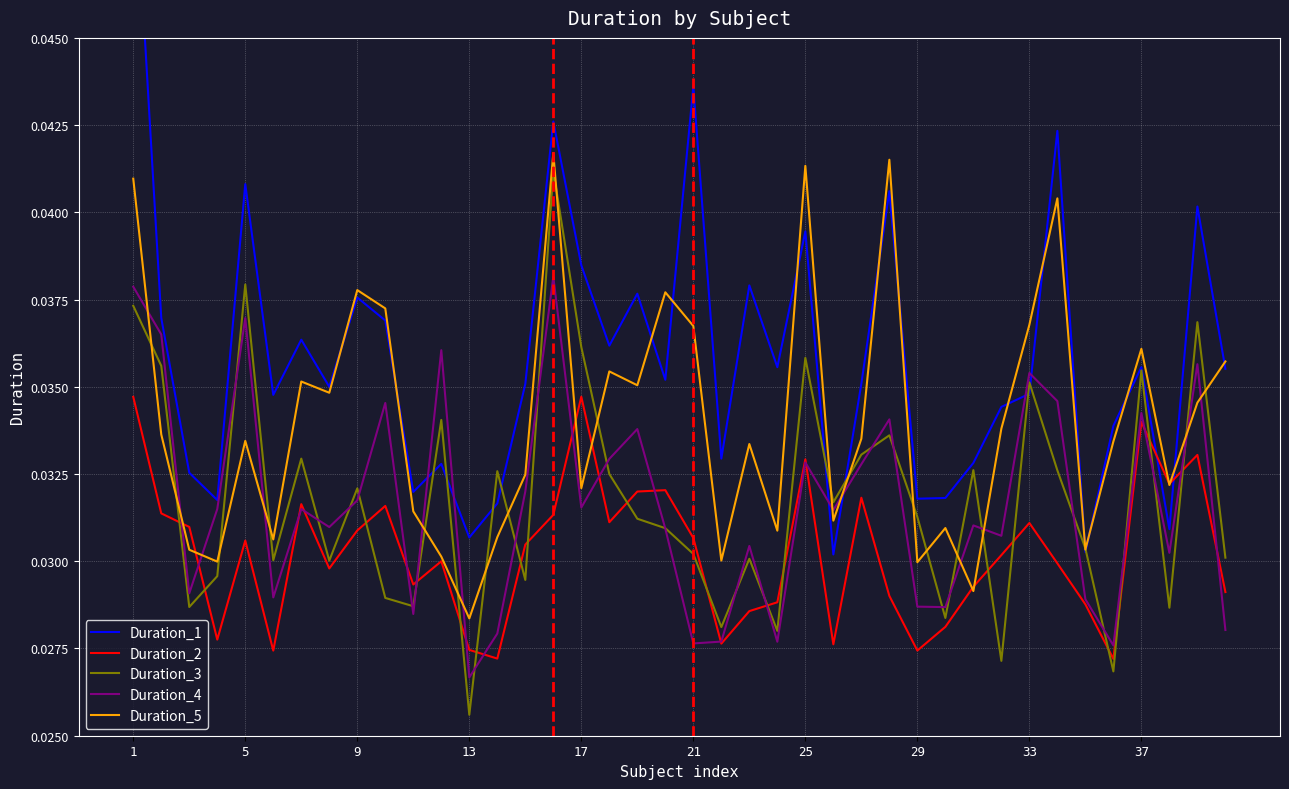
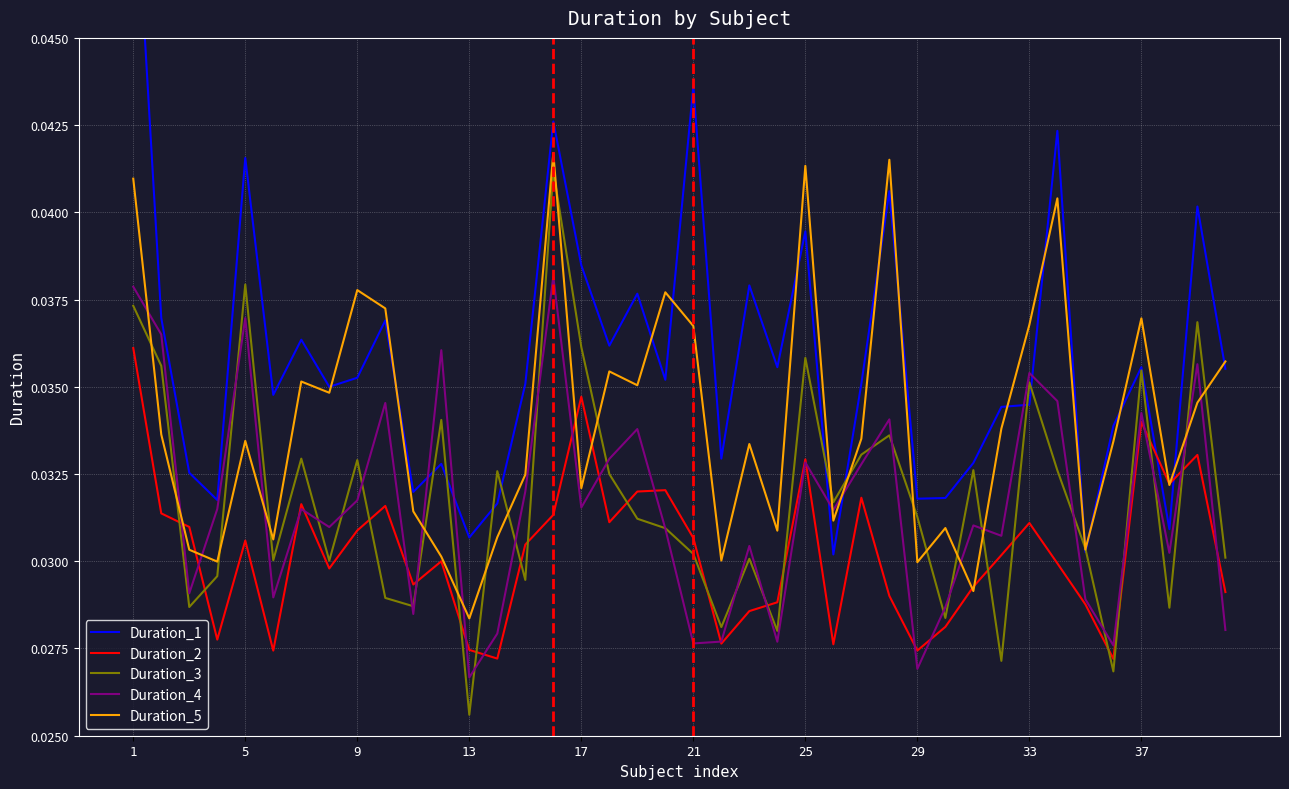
Duration_2, 1: 0.0347 -> 0.0361
Duration_1, 5: 0.0408 -> 0.0416
Duration_1, 9: 0.0376 -> 0.0353
Duration_3, 9: 0.0321 -> 0.0329
Duration_4, 29: 0.0287 -> 0.0269
Duration_1, 33: 0.0348 -> 0.0345
Duration_5, 37: 0.0361 -> 0.0370
